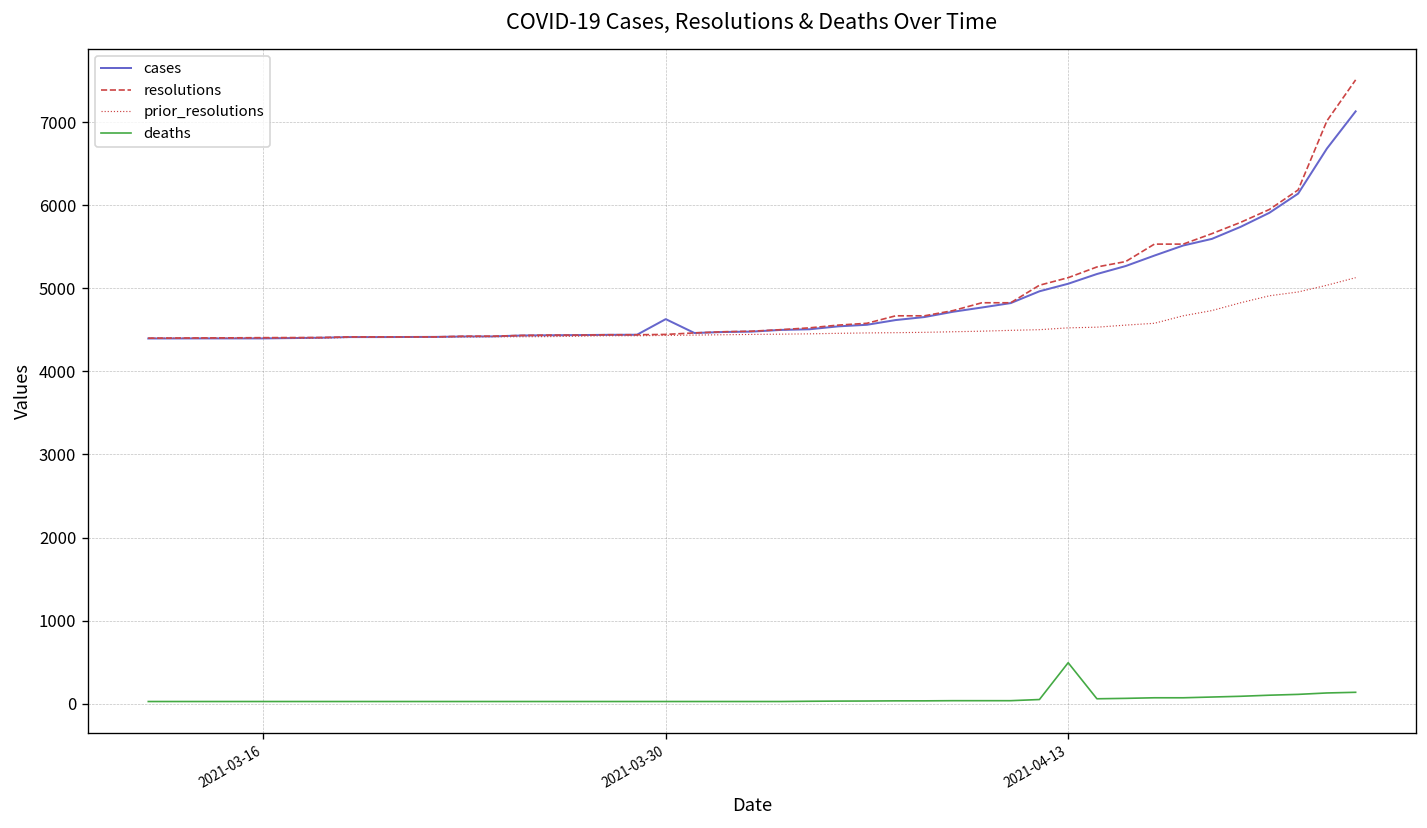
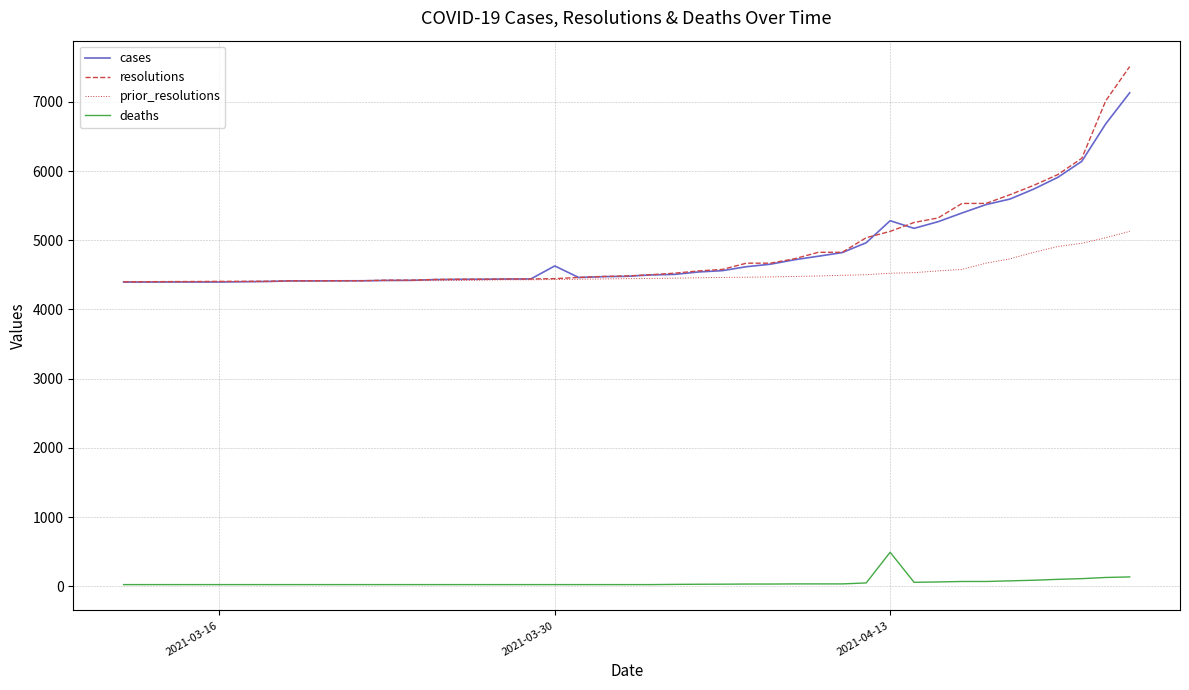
cases, 2021-04-13: 5100 -> 5300
